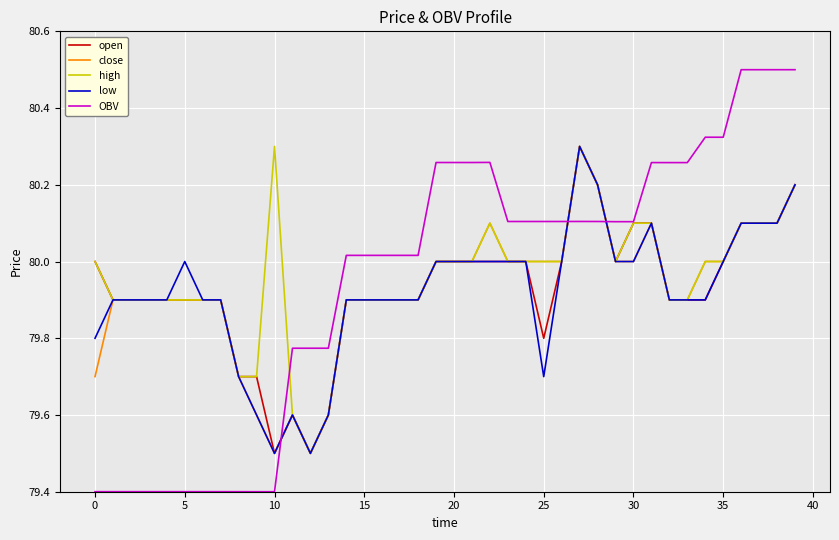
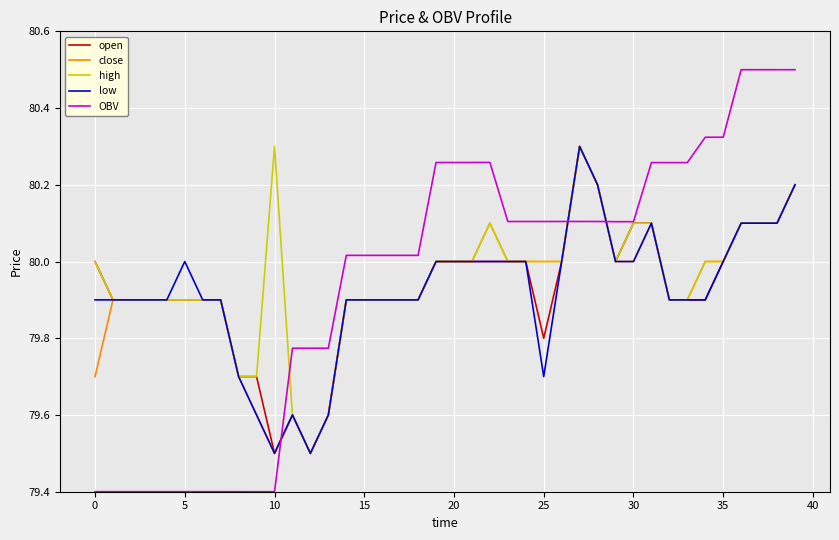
low, 0: 79.8 -> 79.9
